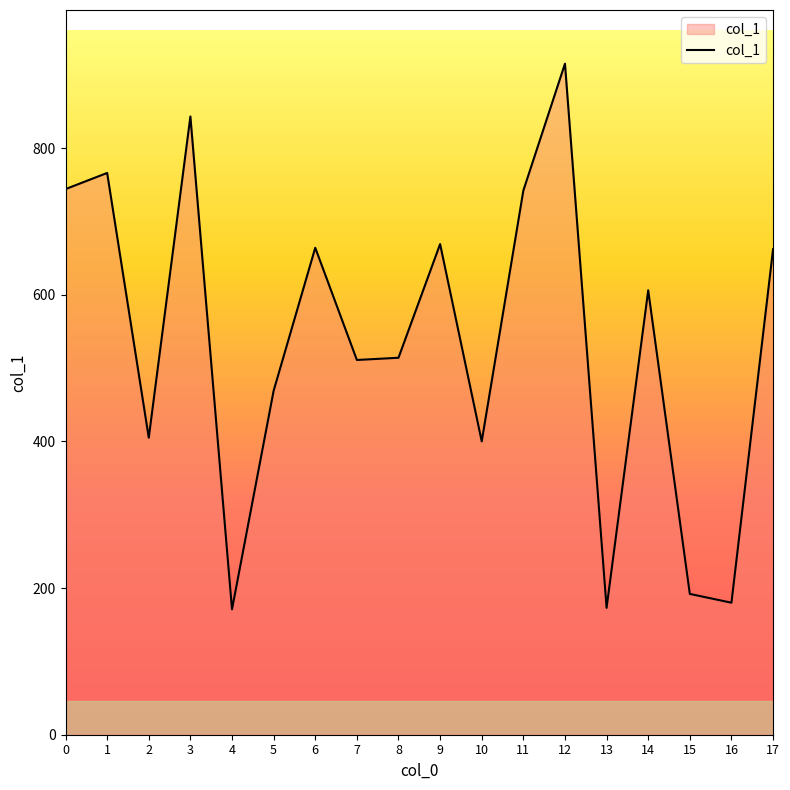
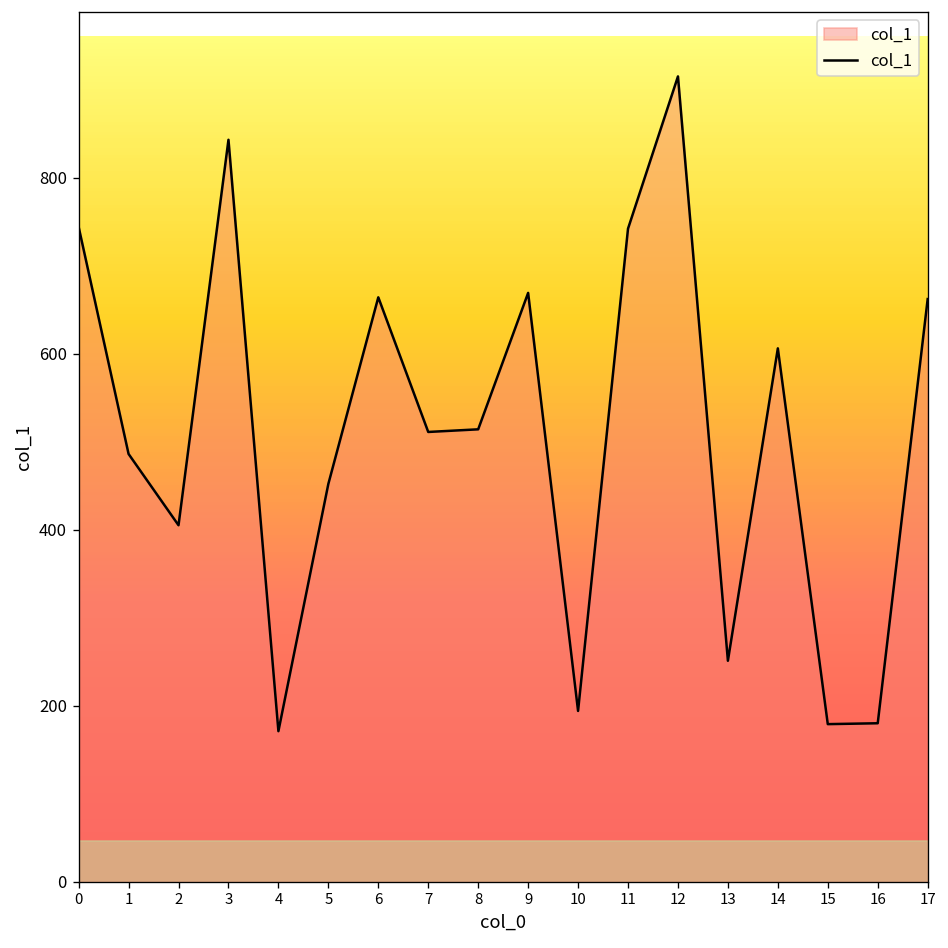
1: 770 -> 490
5: 470 -> 450
10: 400 -> 190
13: 170 -> 250
15: 190 -> 180
